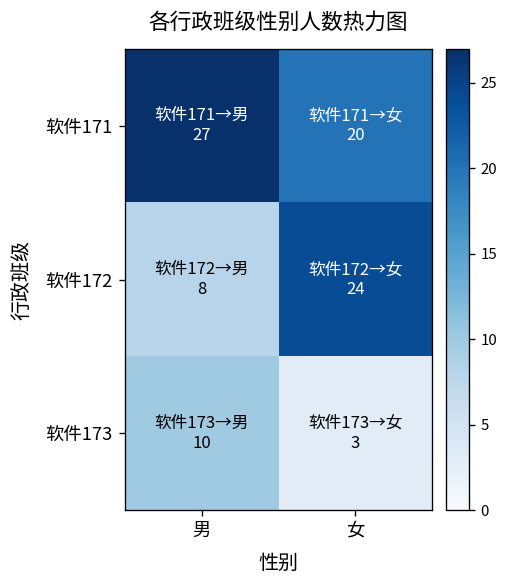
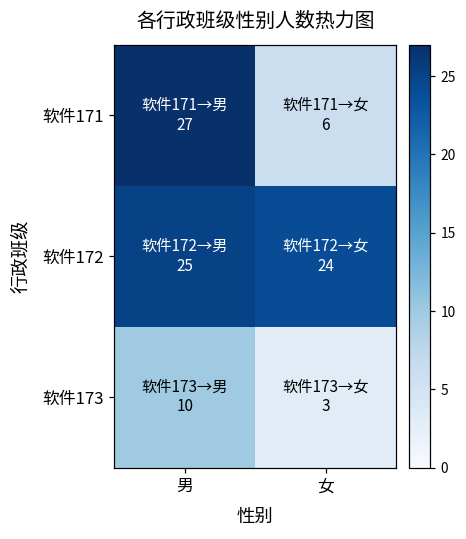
软件171, 女: 20 -> 6
软件172, 男: 8 -> 25
